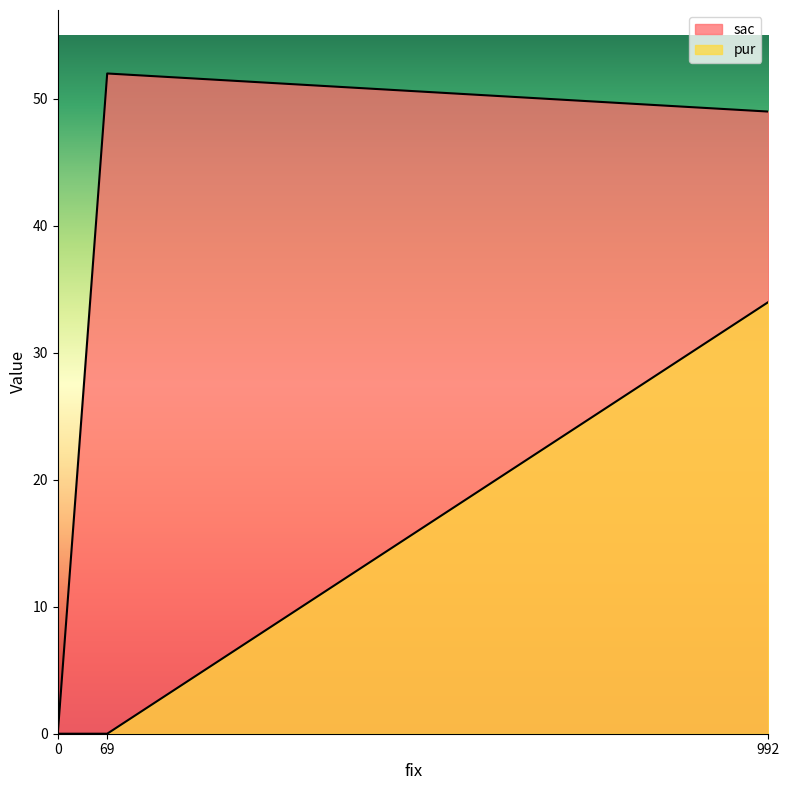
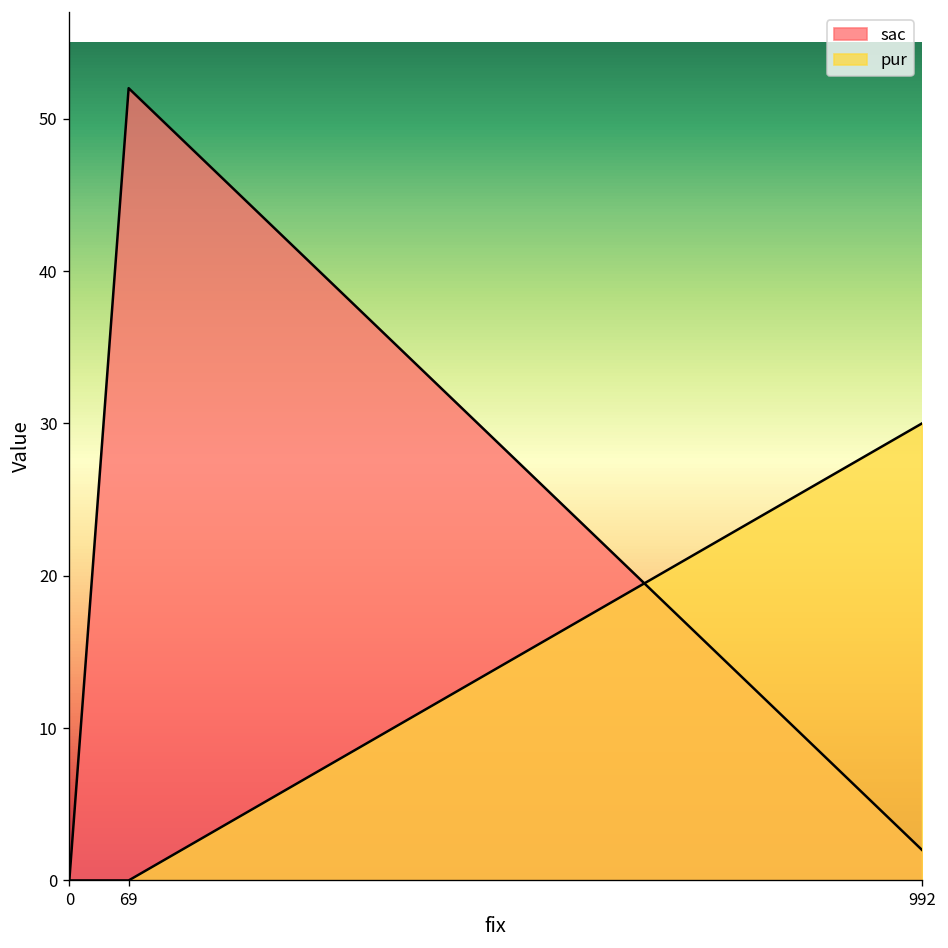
sac, 992: 49 -> 2
pur, 992: 34 -> 30
